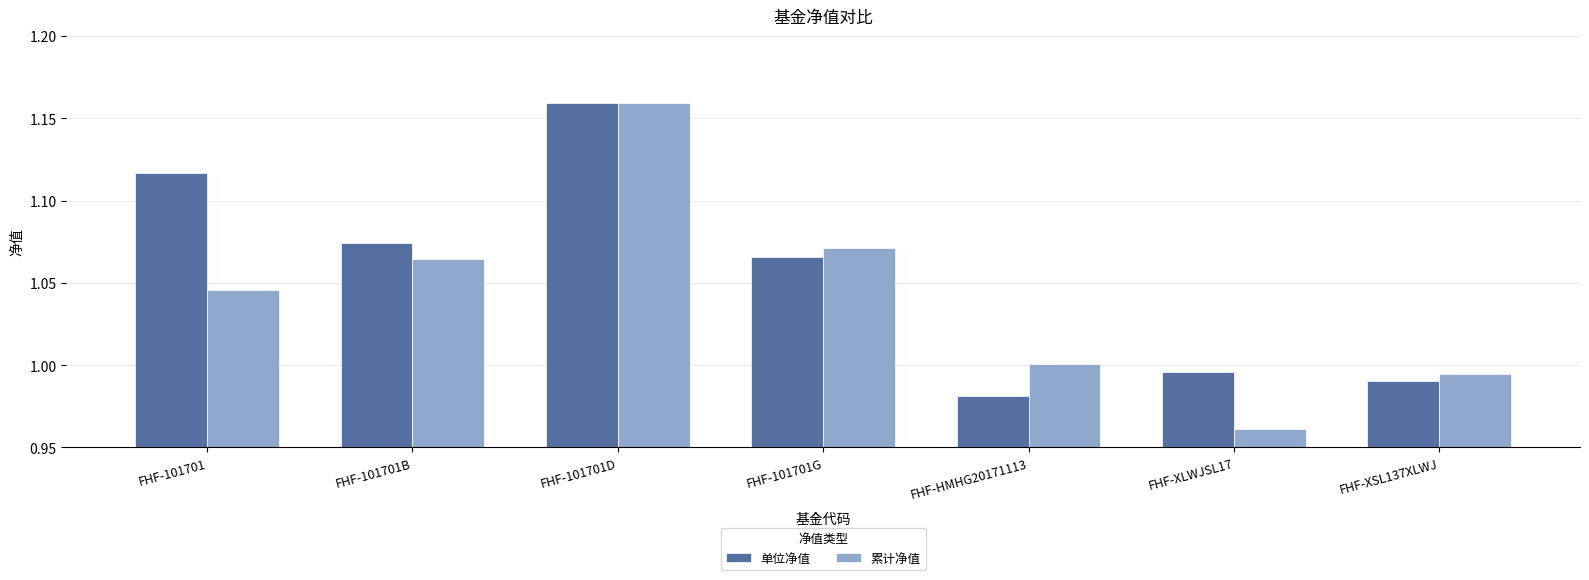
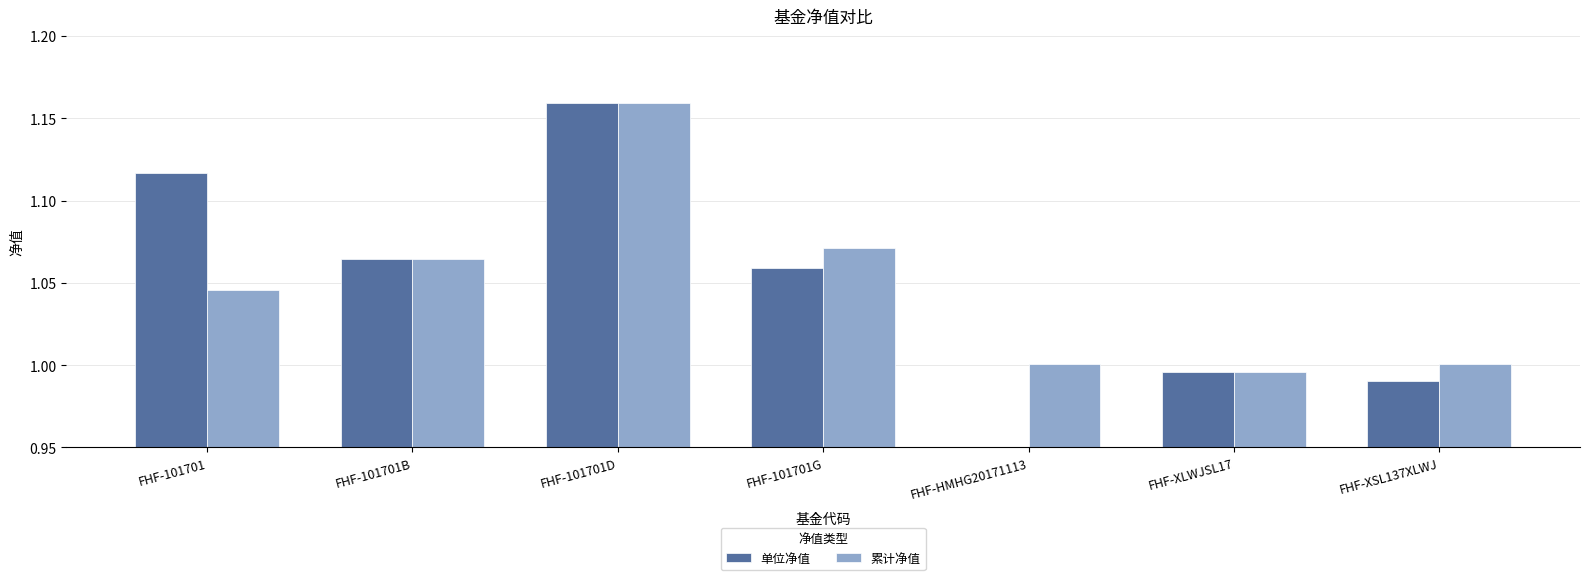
单位净值, FHF-101701B: 1.074 -> 1.064
单位净值, FHF-101701G: 1.066 -> 1.059
单位净值, FHF-HMHG20171113: 0.981 -> 0.950
累计净值, FHF-XLWJSL17: 0.961 -> 0.996
累计净值, FHF-XSL137XLWJ: 0.995 -> 1.001
